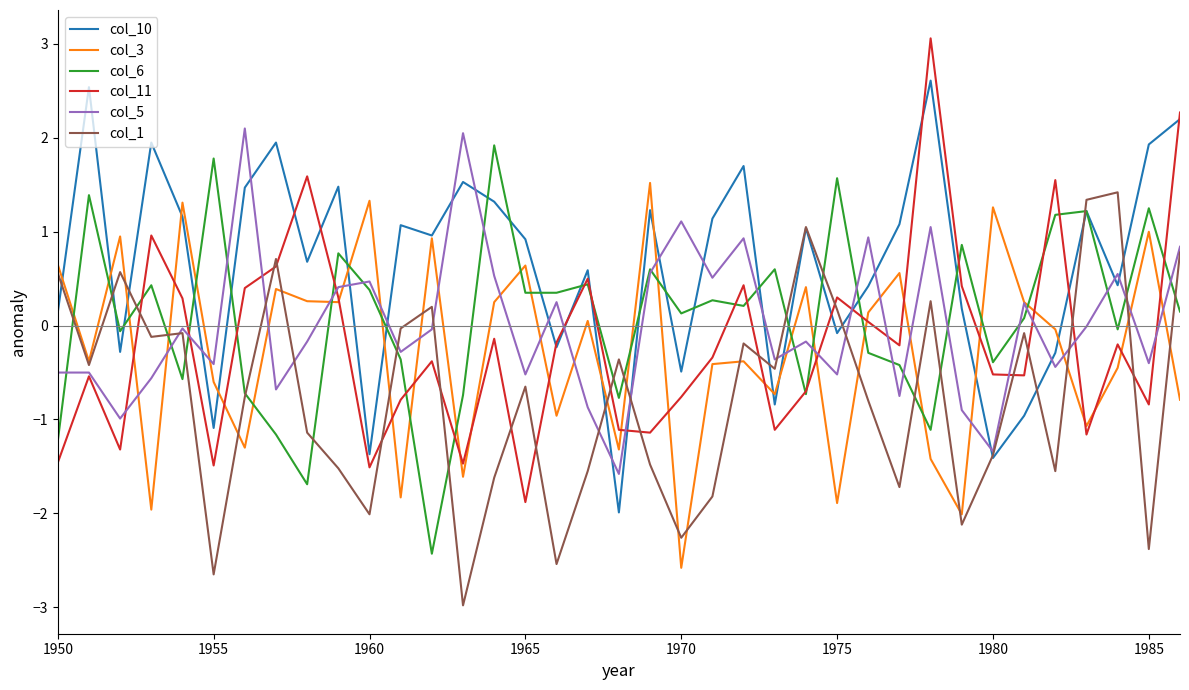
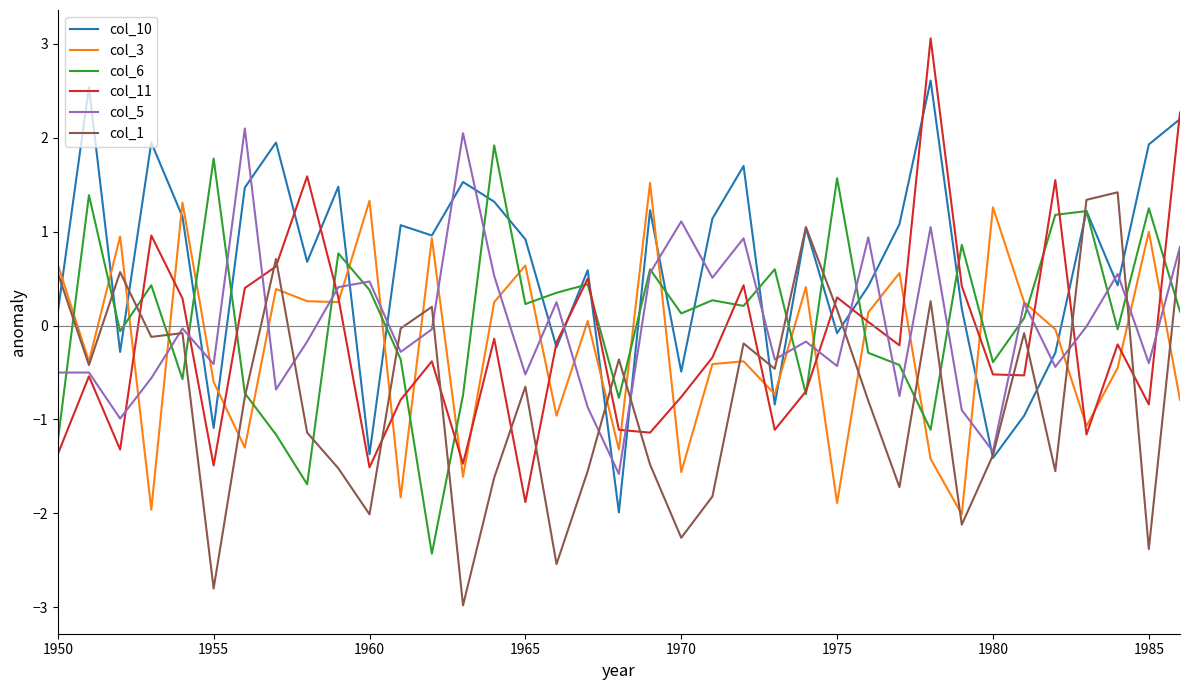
col_11, 1950: -1.5 -> -1.4
col_1, 1955: -2.7 -> -2.8
col_6, 1965: 0.4 -> 0.2
col_3, 1970: -2.6 -> -1.6
col_5, 1975: -0.5 -> -0.4
